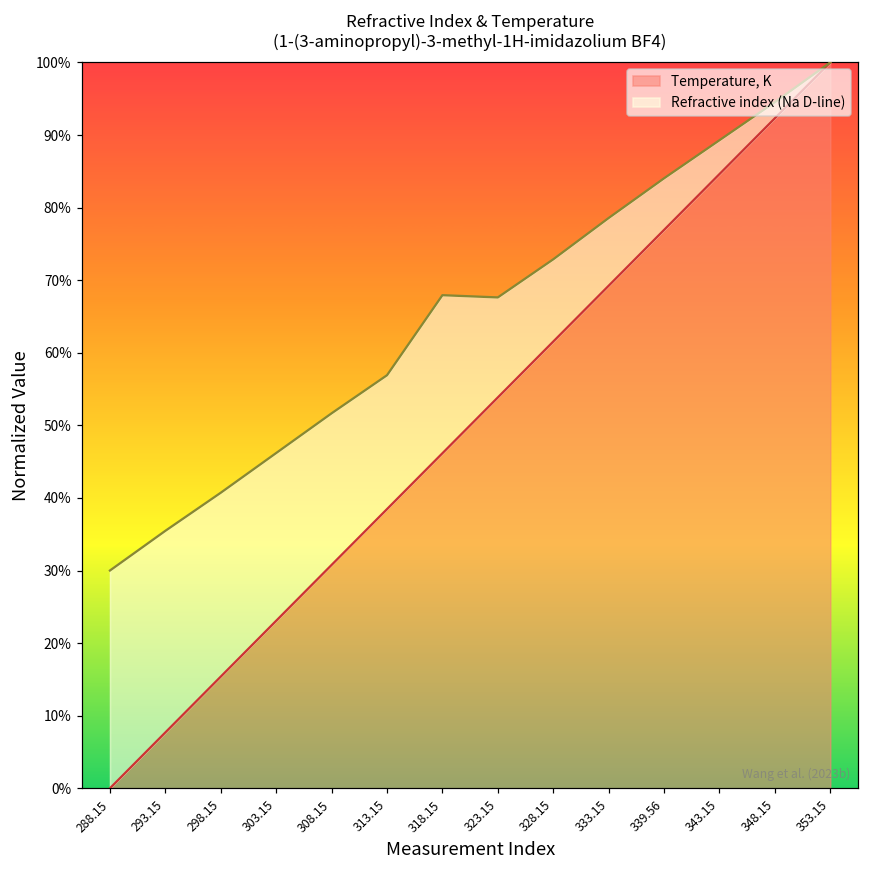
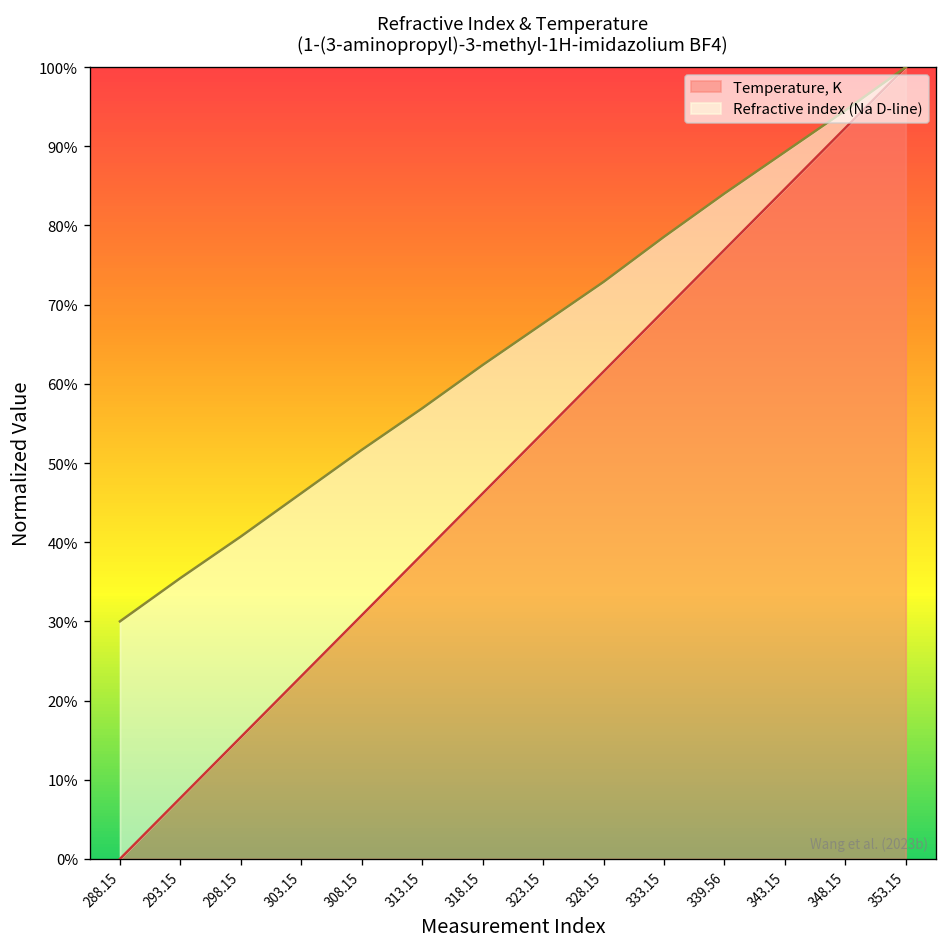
Refractive index (Na D-line), 318.15: 22% -> 16%
